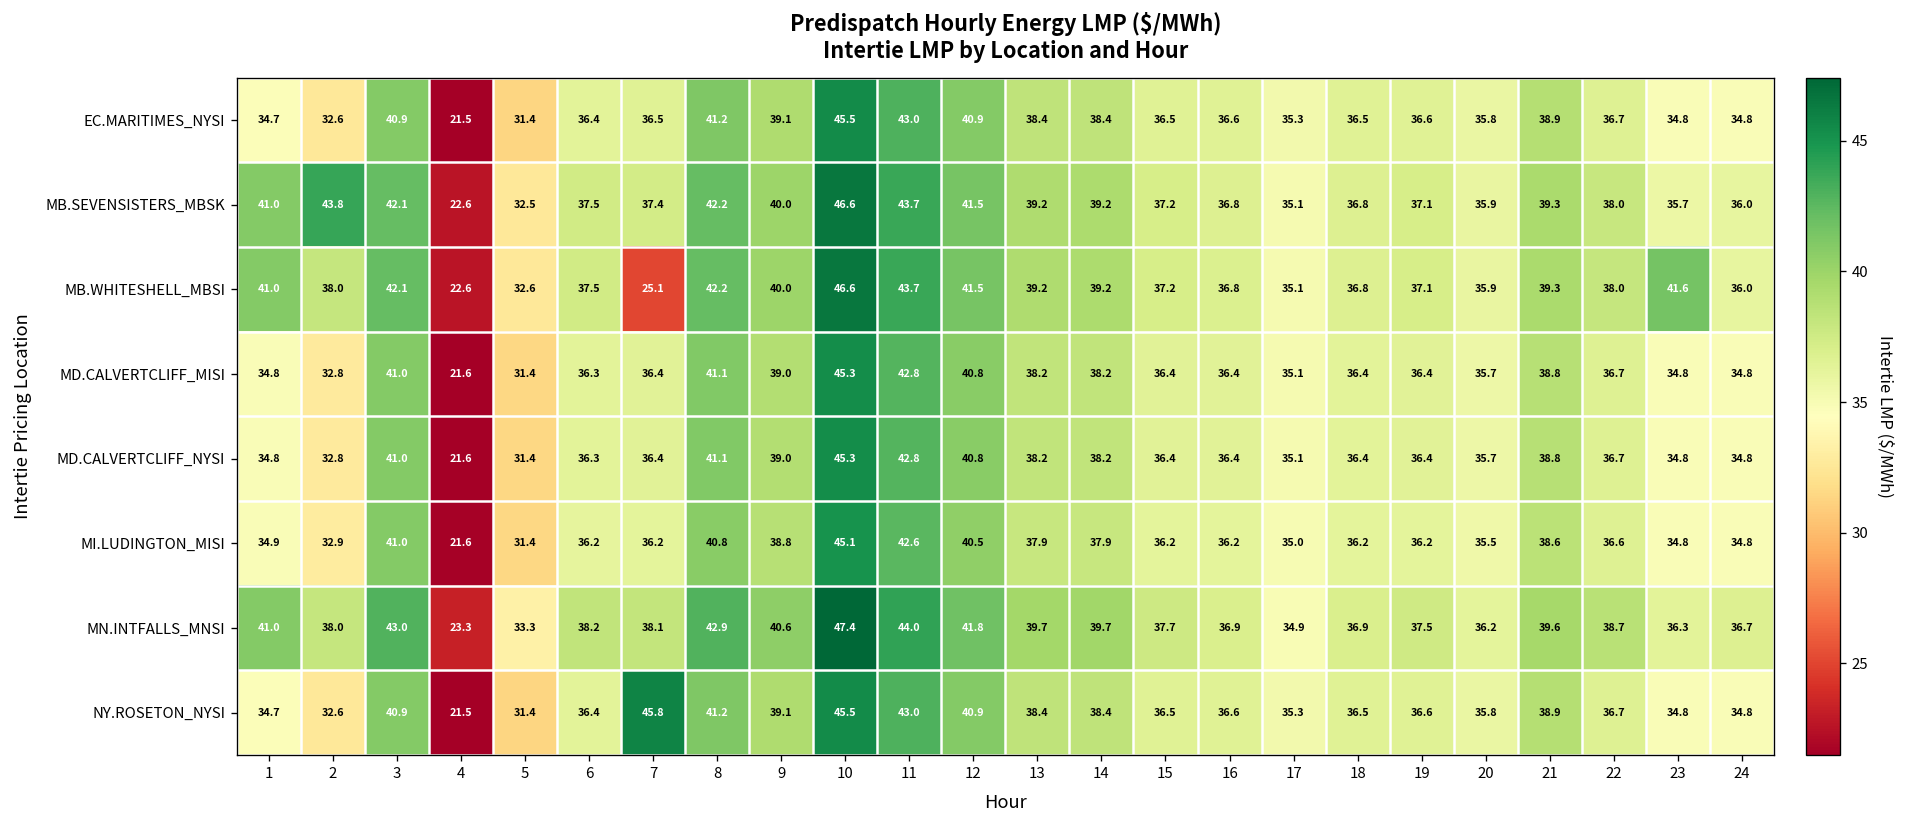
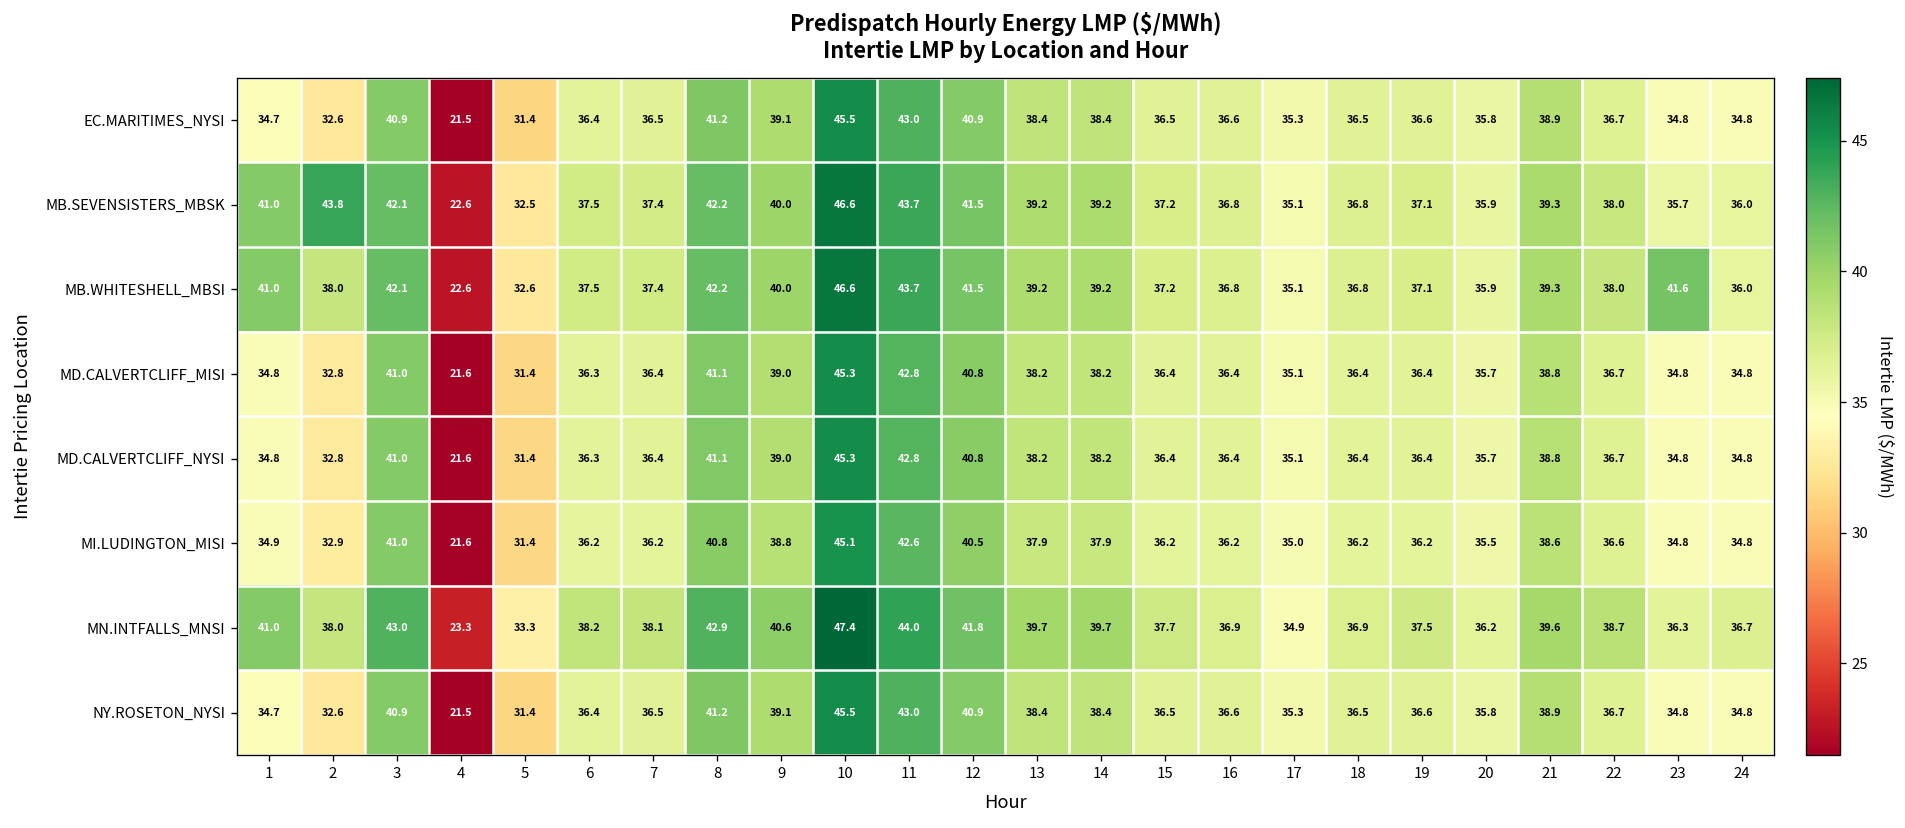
MB.WHITESHELL_MBSI, 7: 25.1 -> 37.4
NY.ROSETON_NYSI, 7: 45.8 -> 36.5
